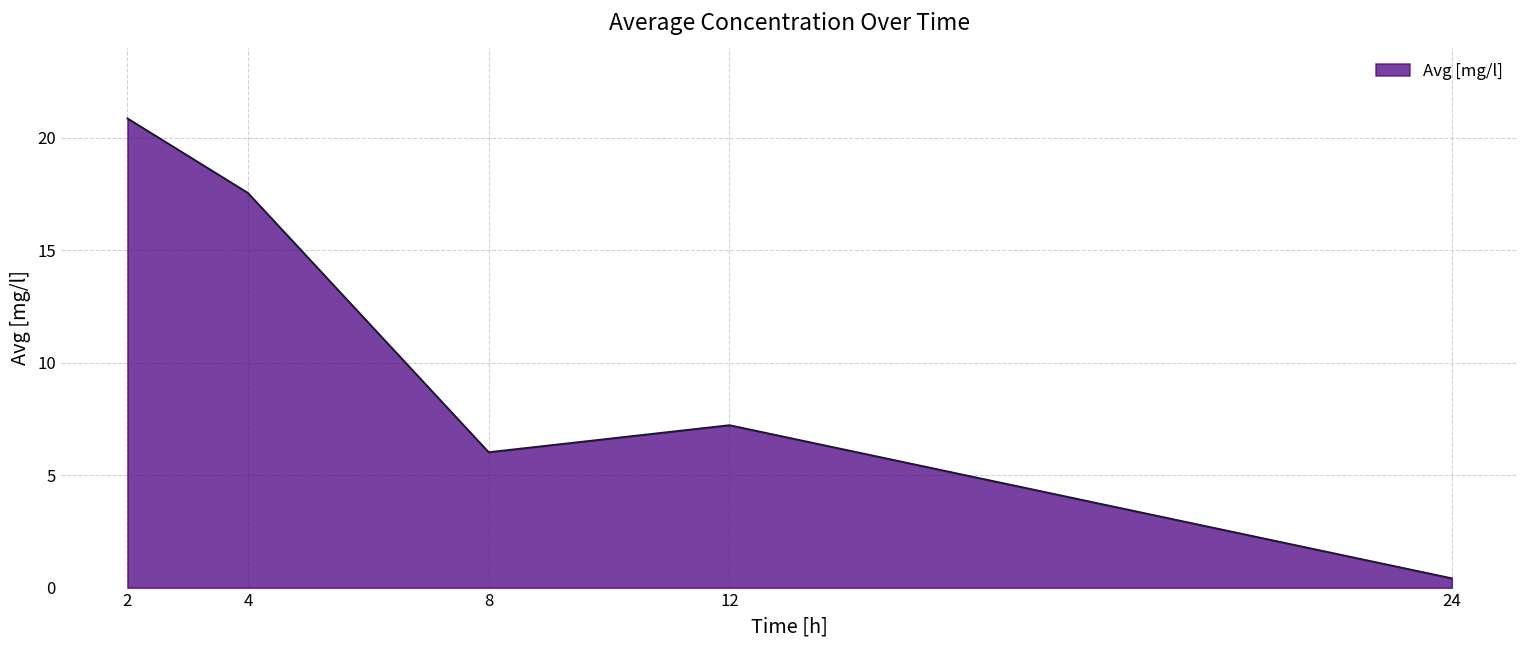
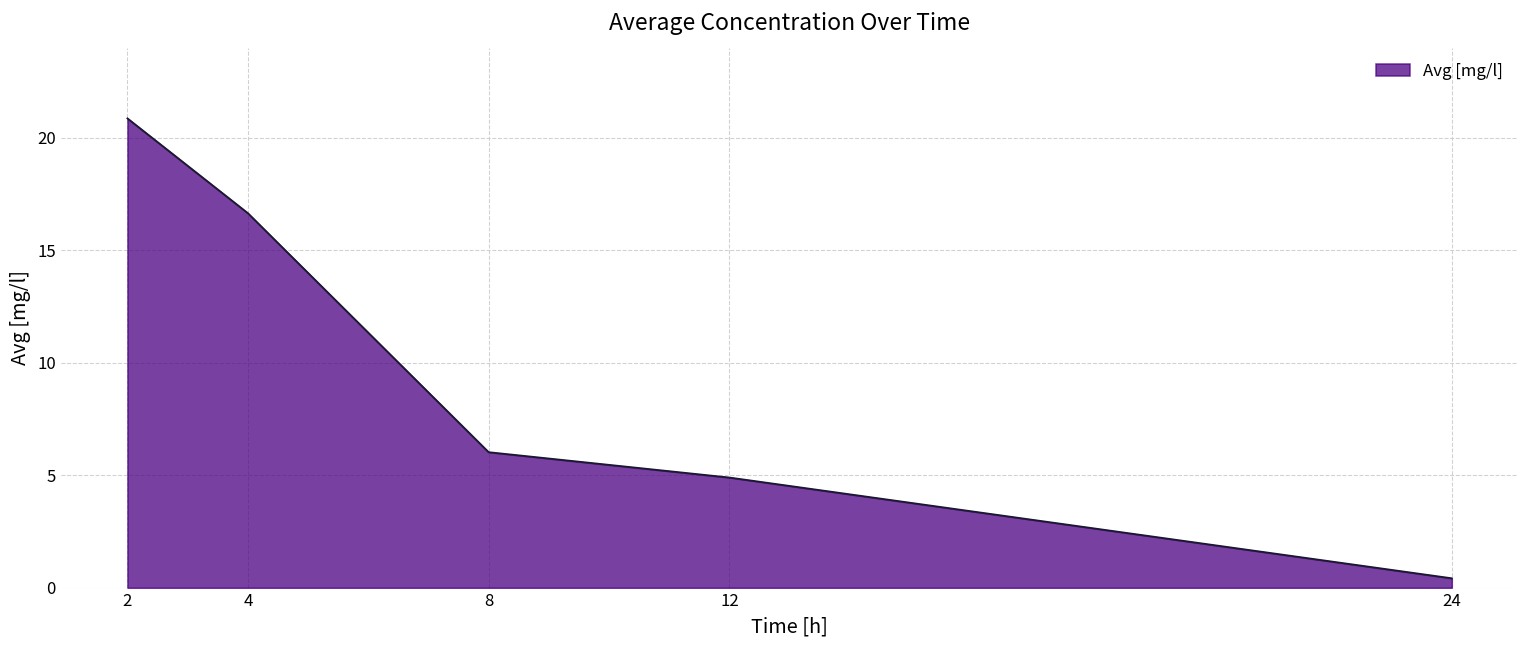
4: 17.6 -> 16.7
12: 7.2 -> 4.9
